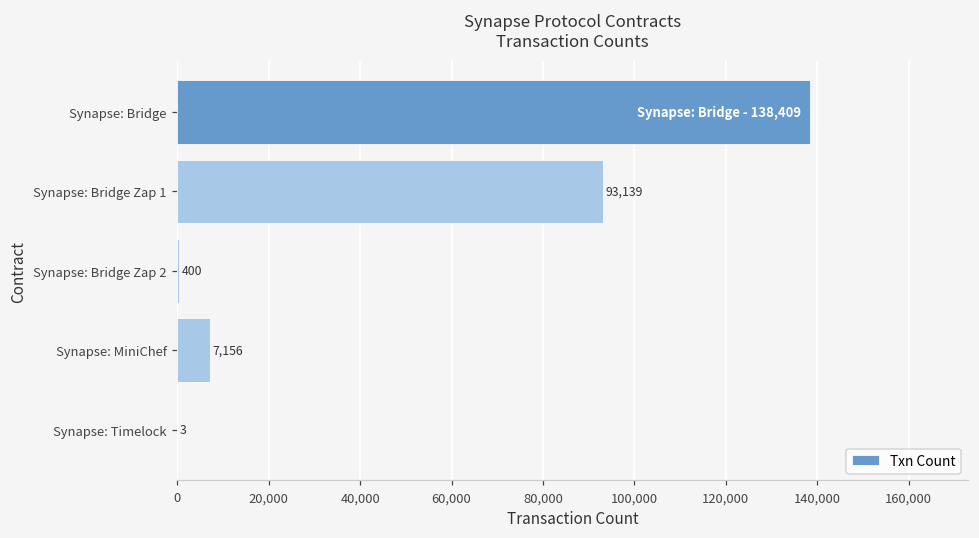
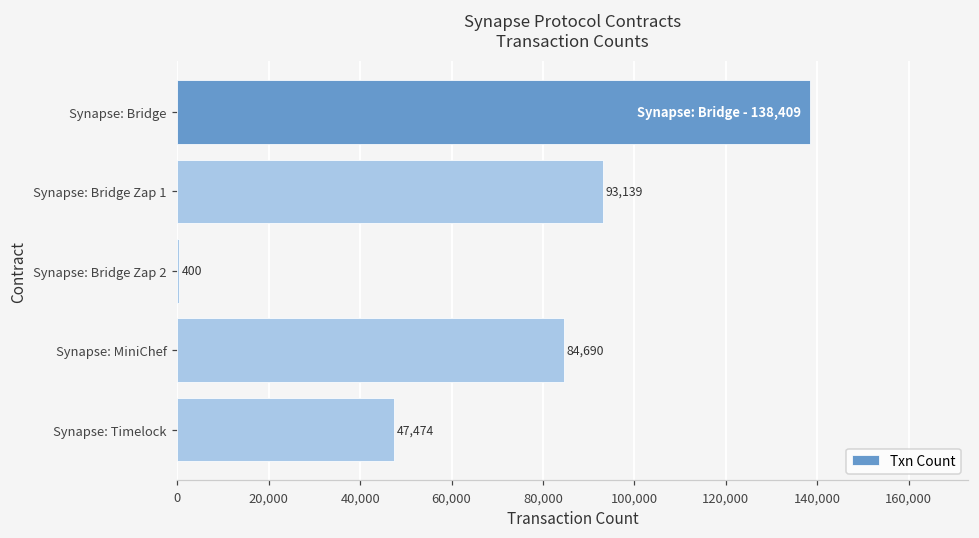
Synapse: MiniChef: 7,156 -> 84,690
Synapse: Timelock: 3 -> 47,474
